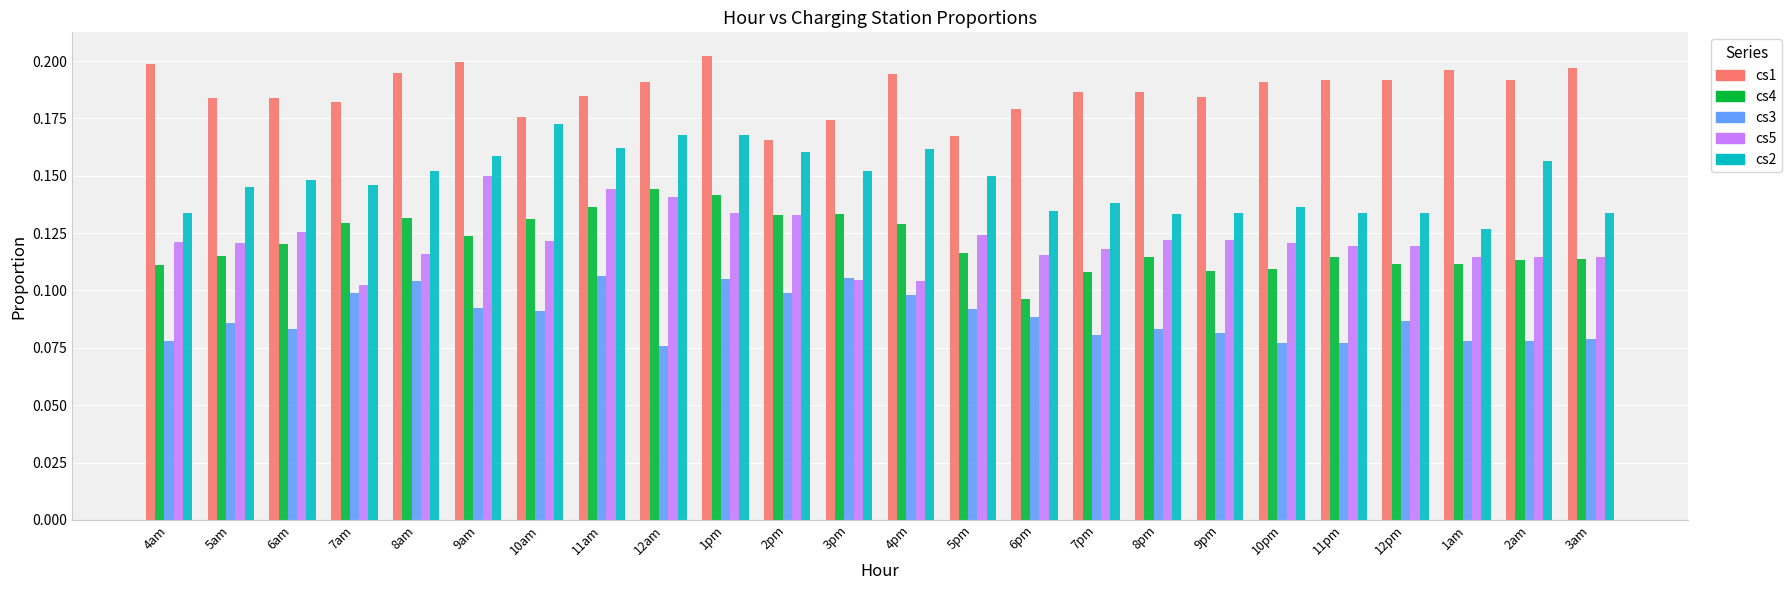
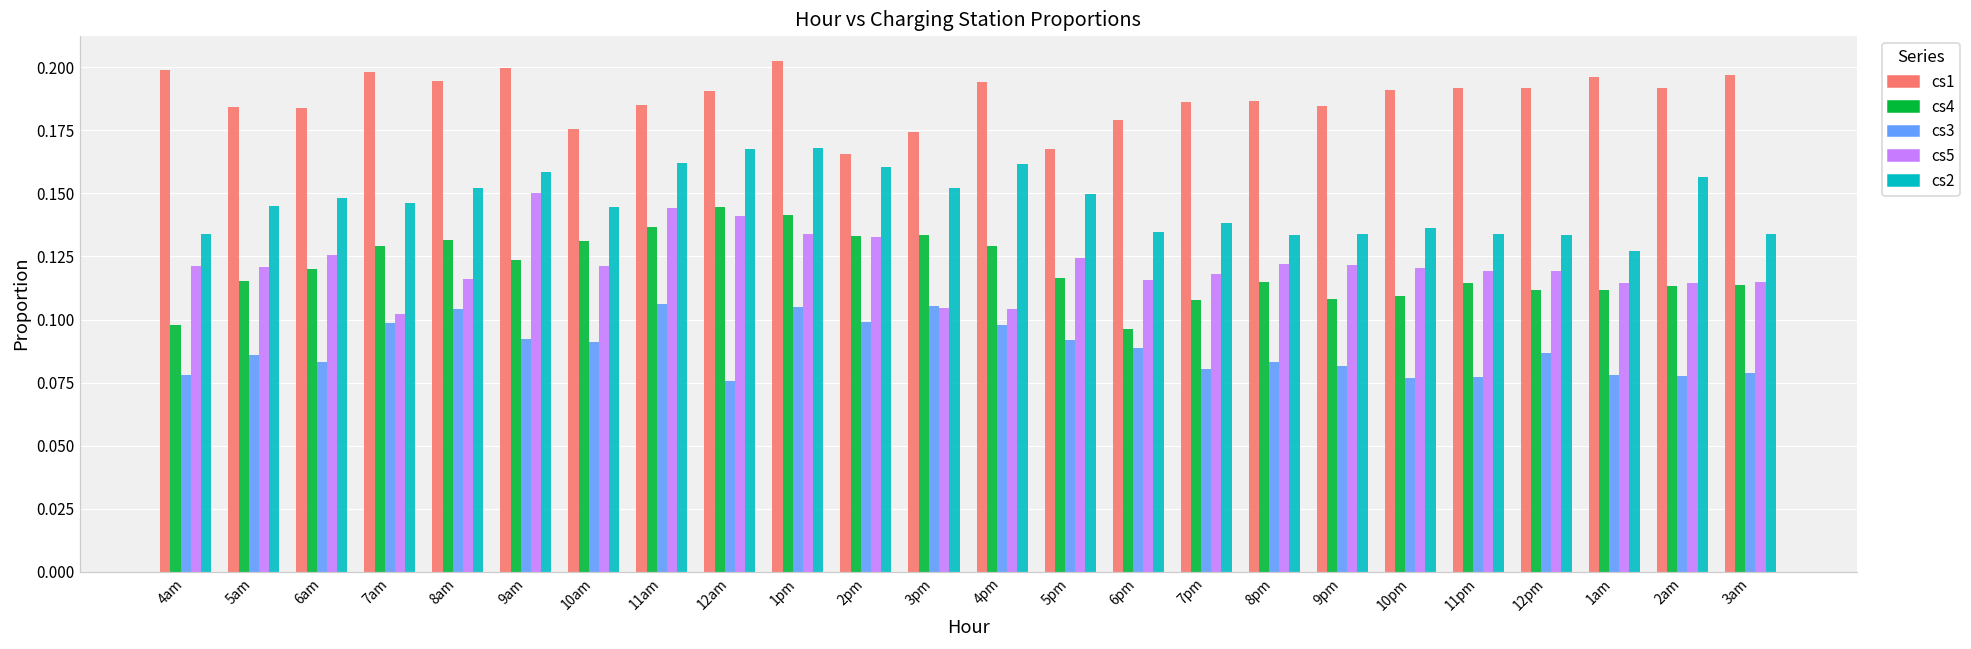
cs4, 4am: 0.111 -> 0.098
cs1, 7am: 0.182 -> 0.198
cs2, 10am: 0.173 -> 0.145
